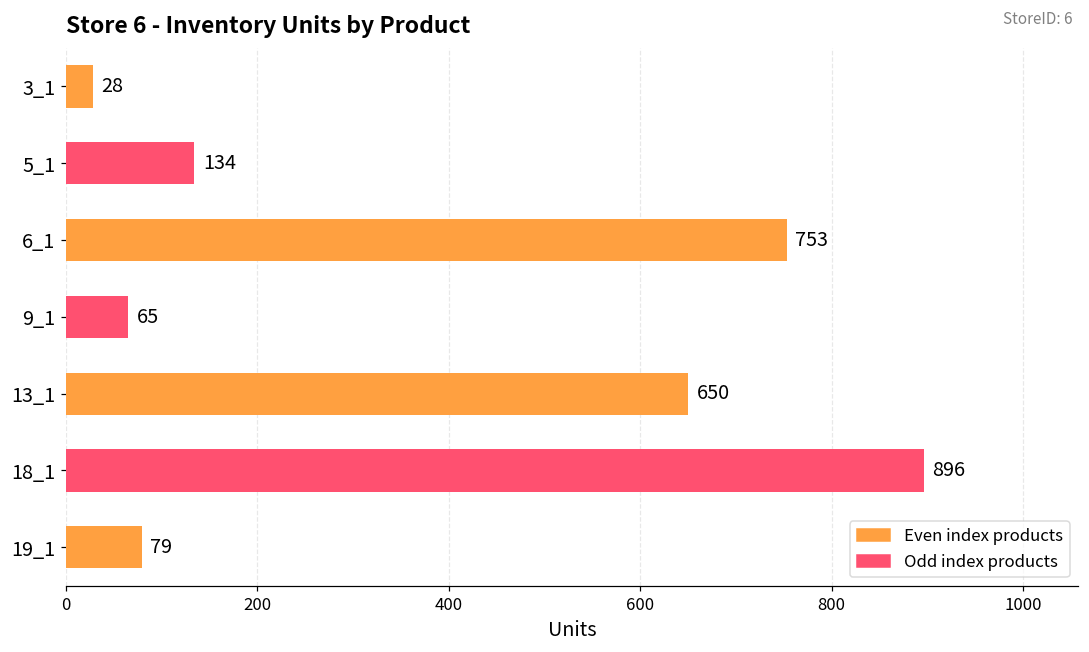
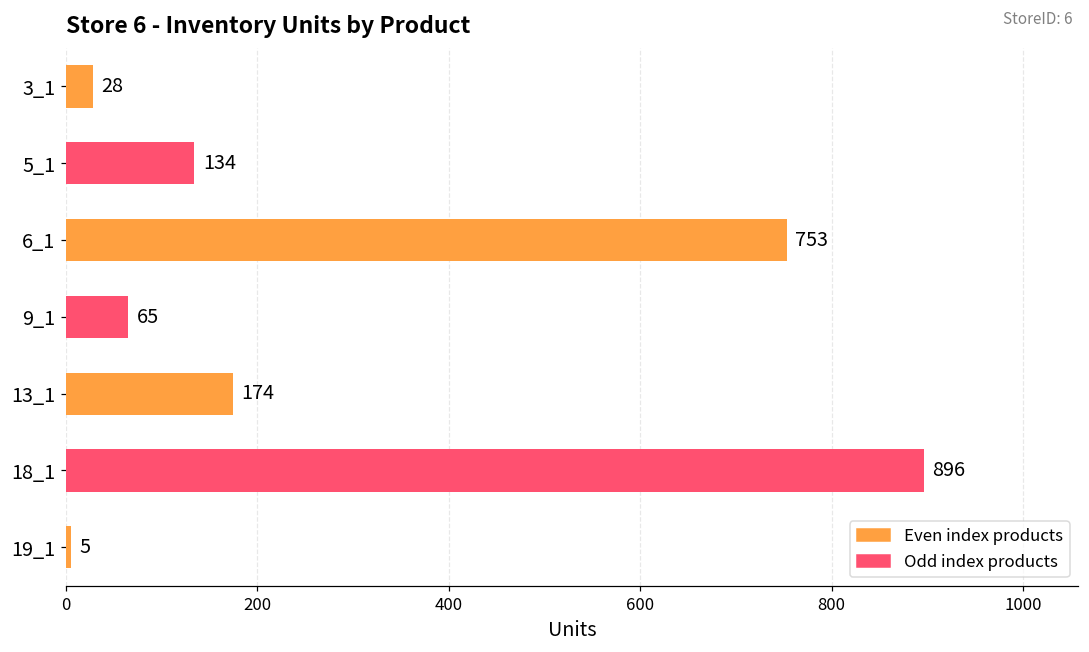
13_1: 650 -> 174
19_1: 79 -> 5
